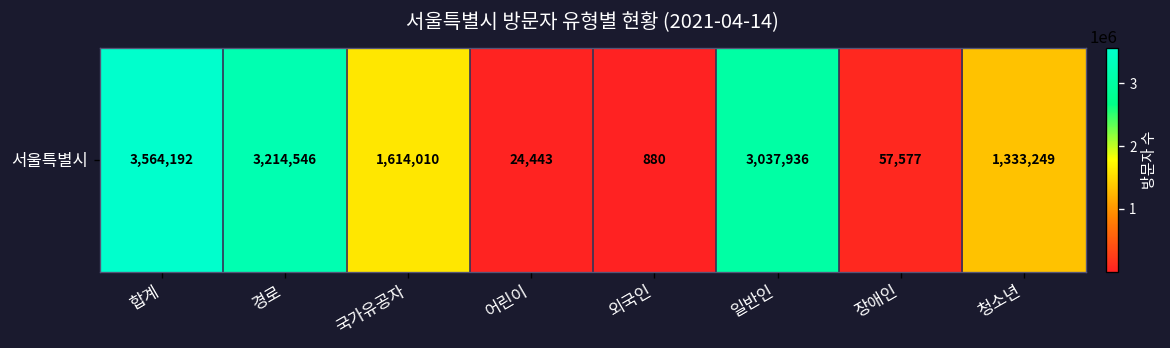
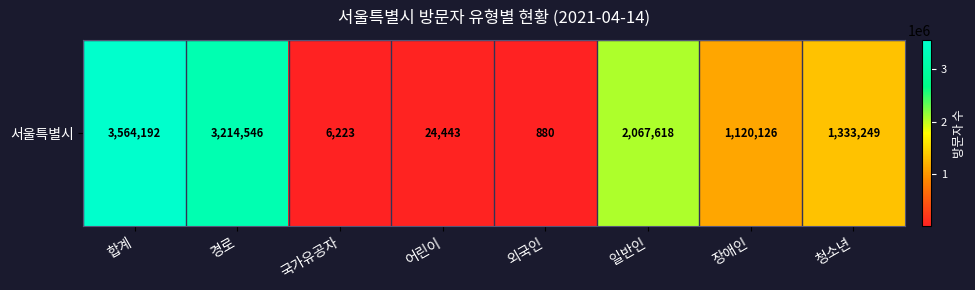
서울특별시, 국가유공자: 1,614,010 -> 6,223
서울특별시, 일반인: 3,037,936 -> 2,067,618
서울특별시, 장애인: 57,577 -> 1,120,126
